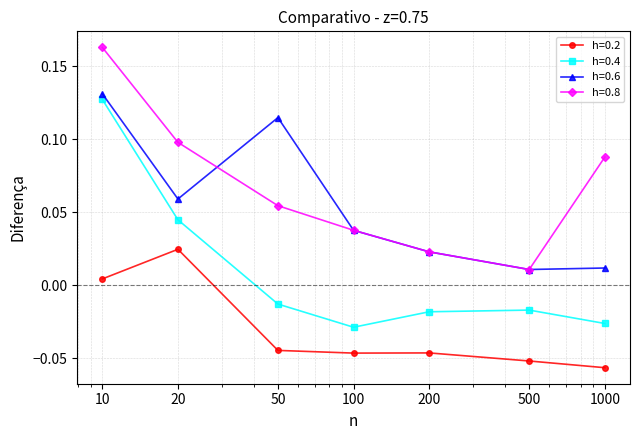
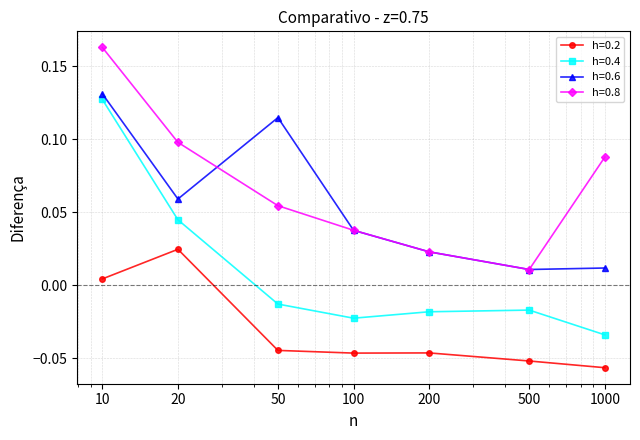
h=0.4, 100: -0.029 -> -0.022
h=0.4, 1000: -0.026 -> -0.034
